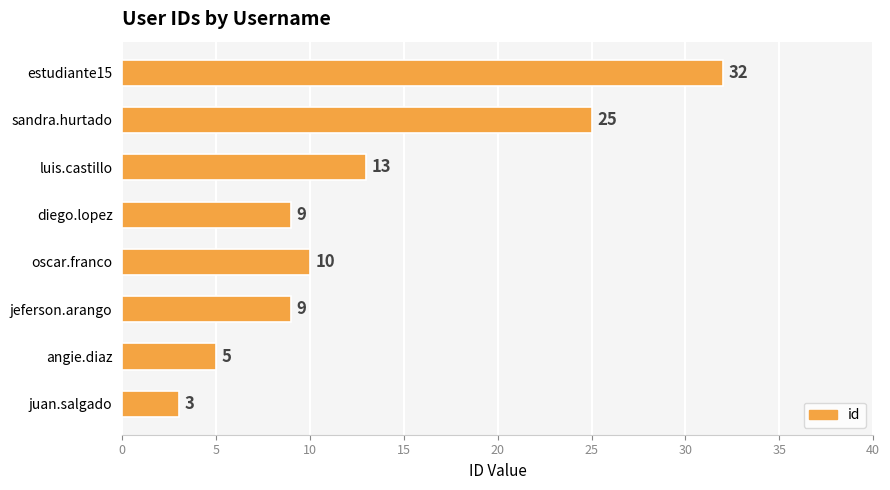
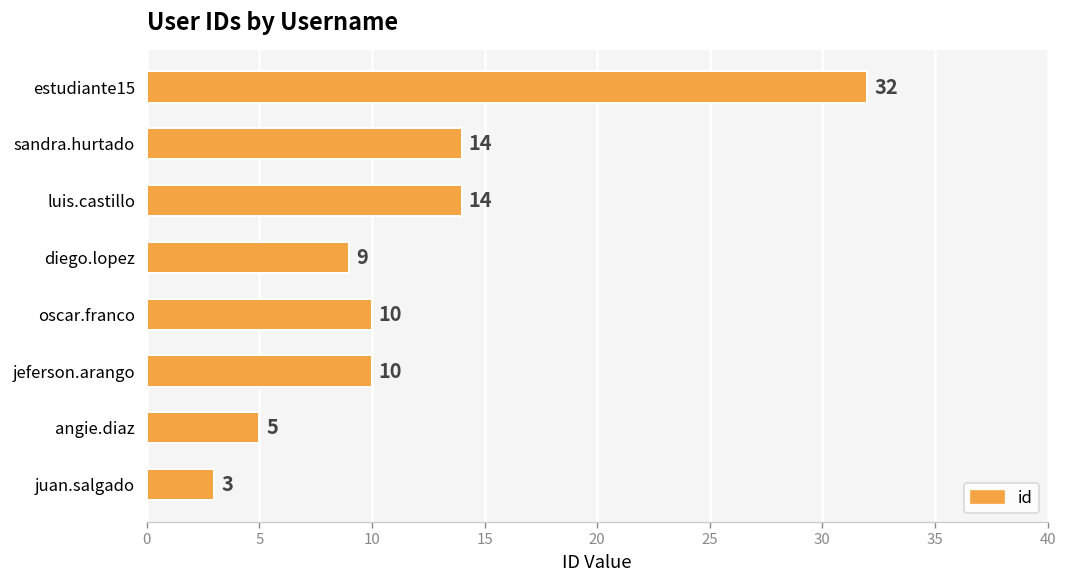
sandra.hurtado: 25 -> 14
luis.castillo: 13 -> 14
jeferson.arango: 9 -> 10
